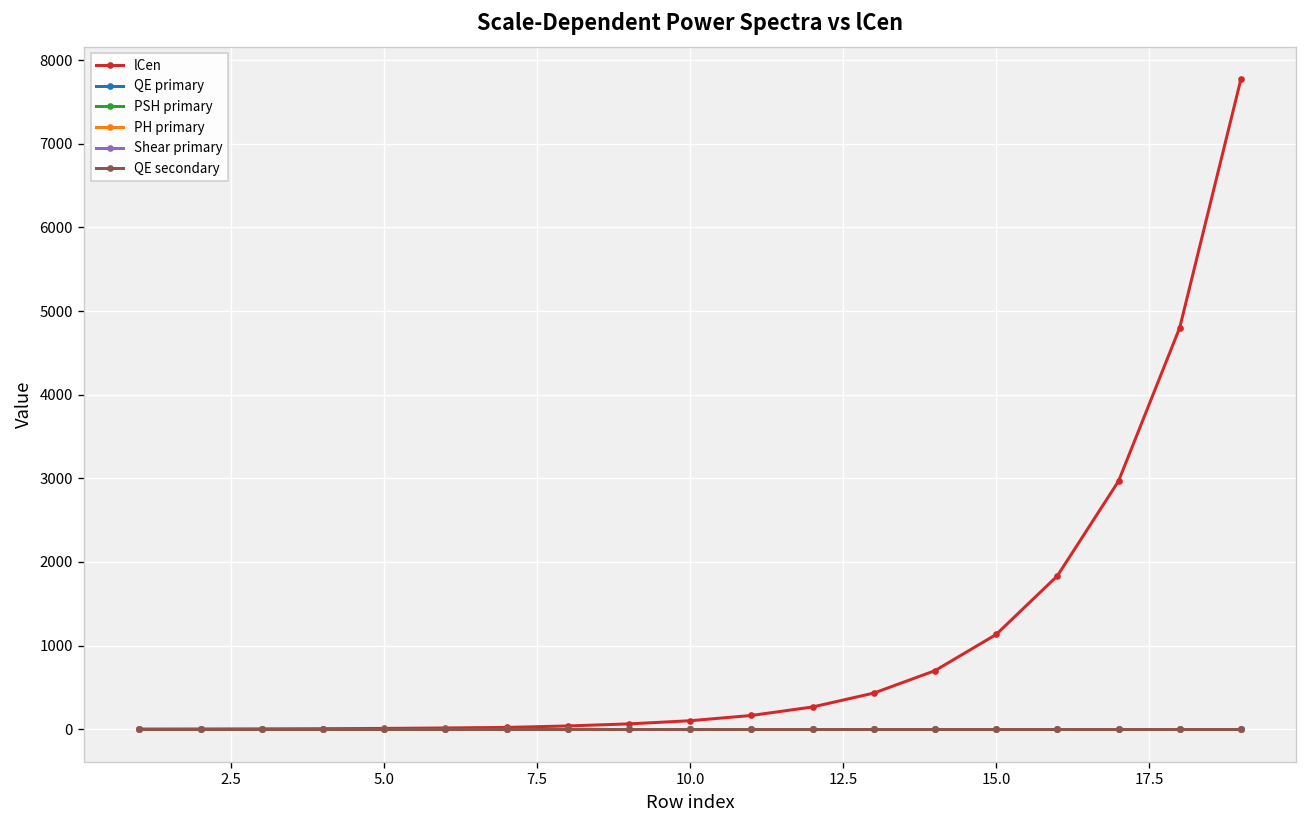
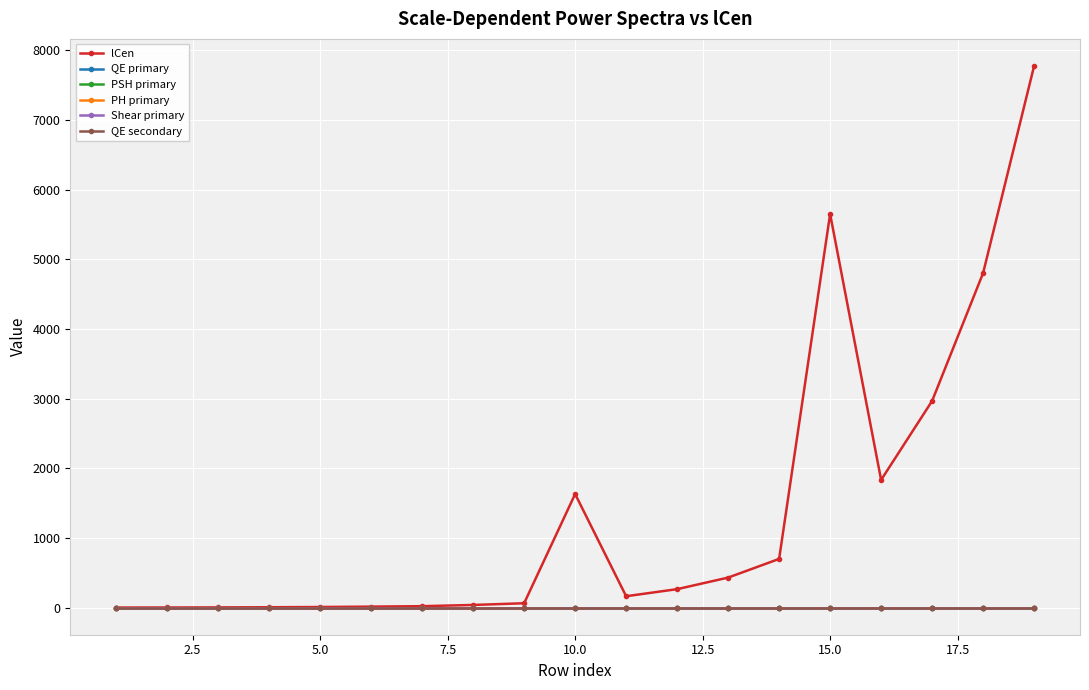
lCen, 10.0: 100 -> 1600
lCen, 15.0: 1100 -> 5600
